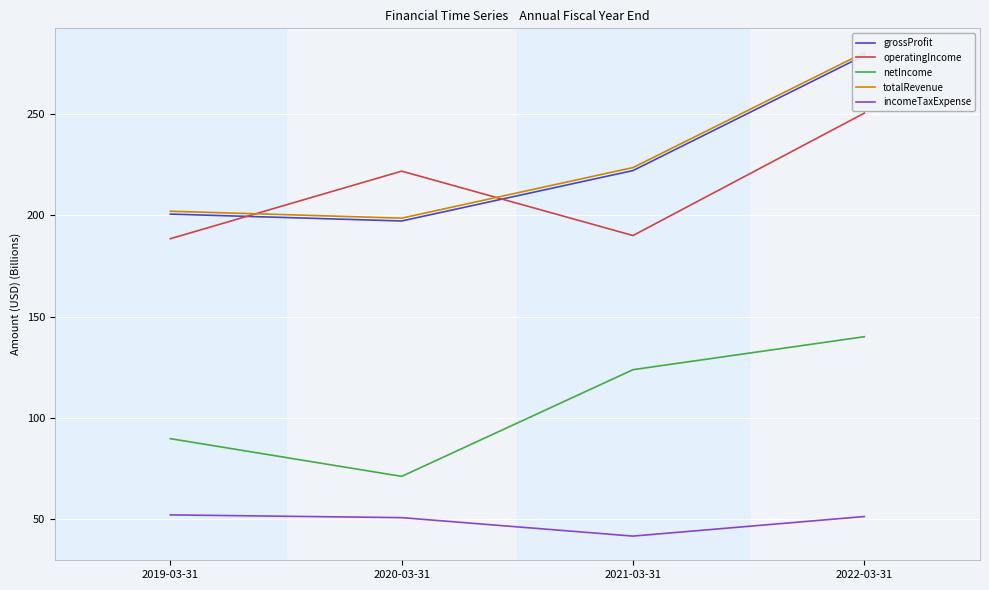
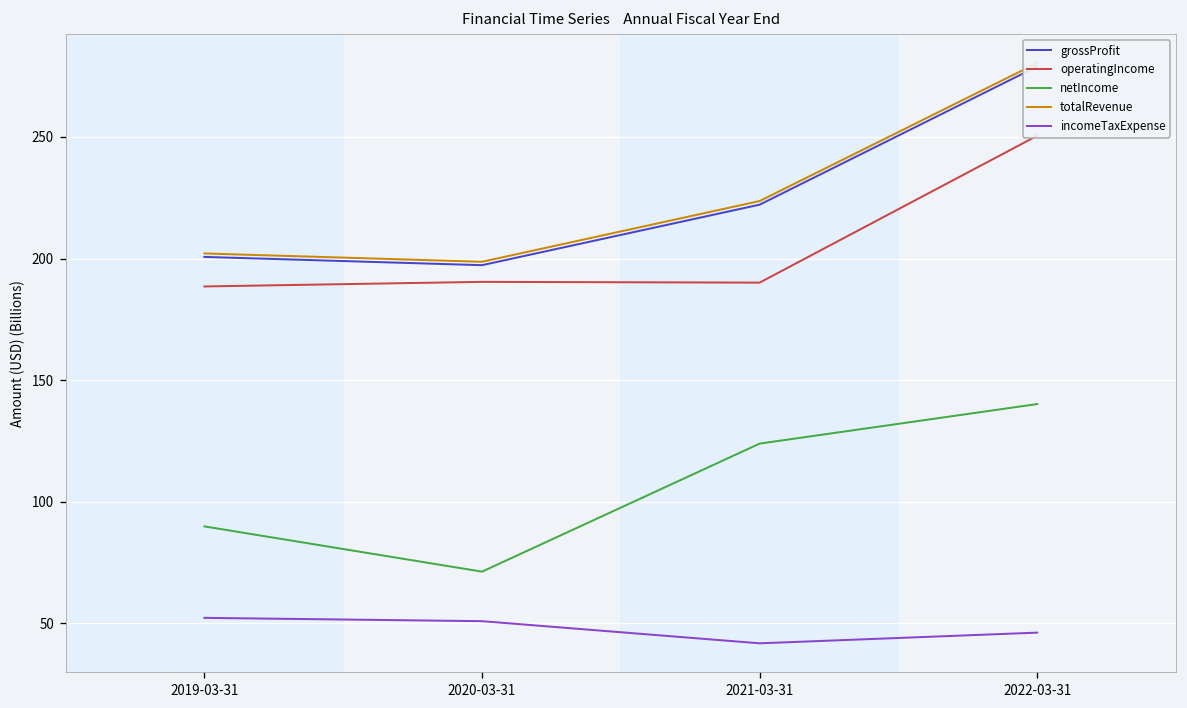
operatingIncome, 2020-03-31: 222 -> 190
incomeTaxExpense, 2022-03-31: 51 -> 46
